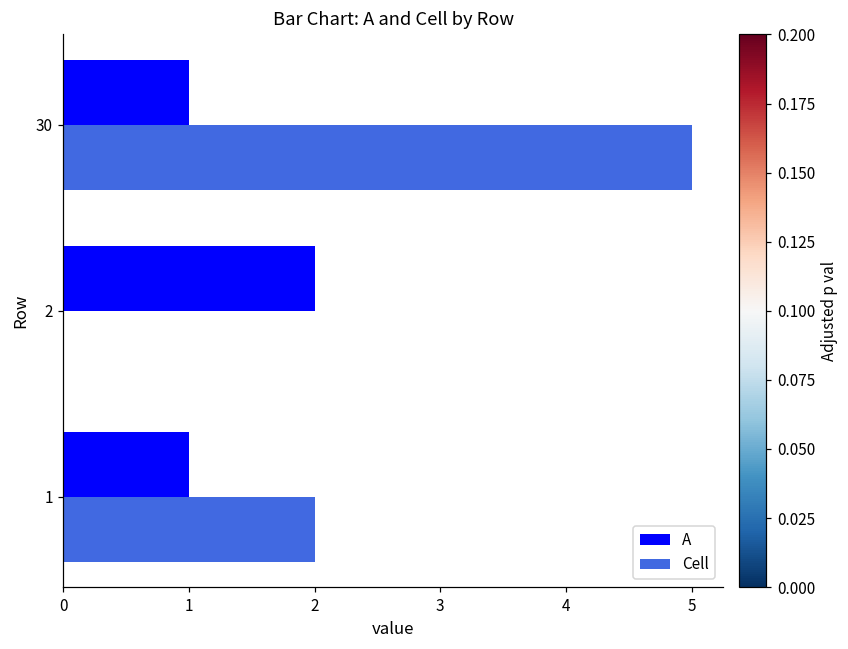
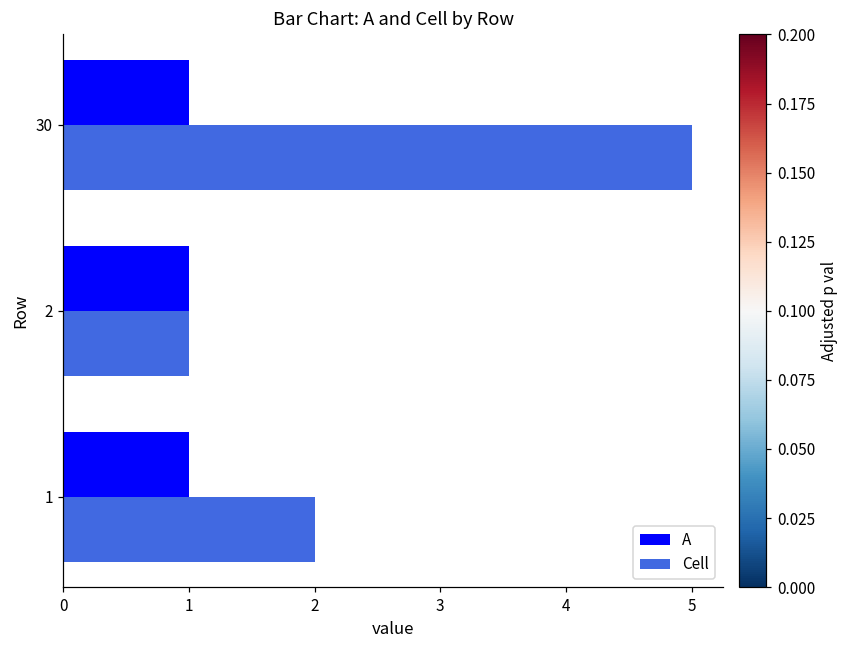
A, 2: 2 -> 1
Cell, 2: 0 -> 1
